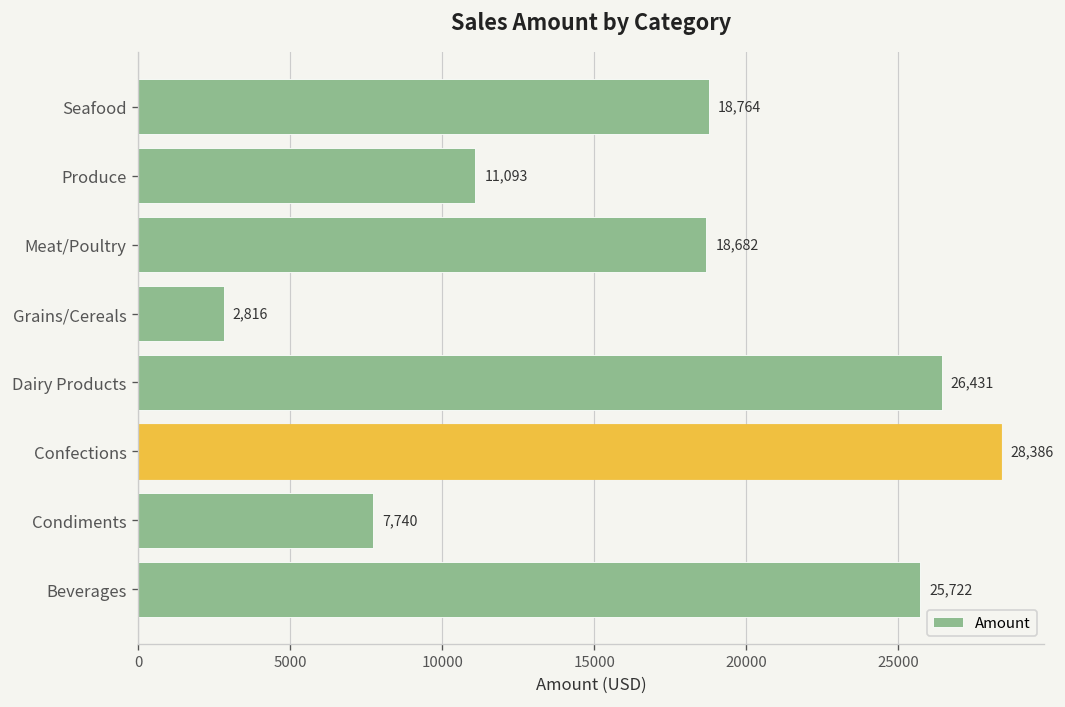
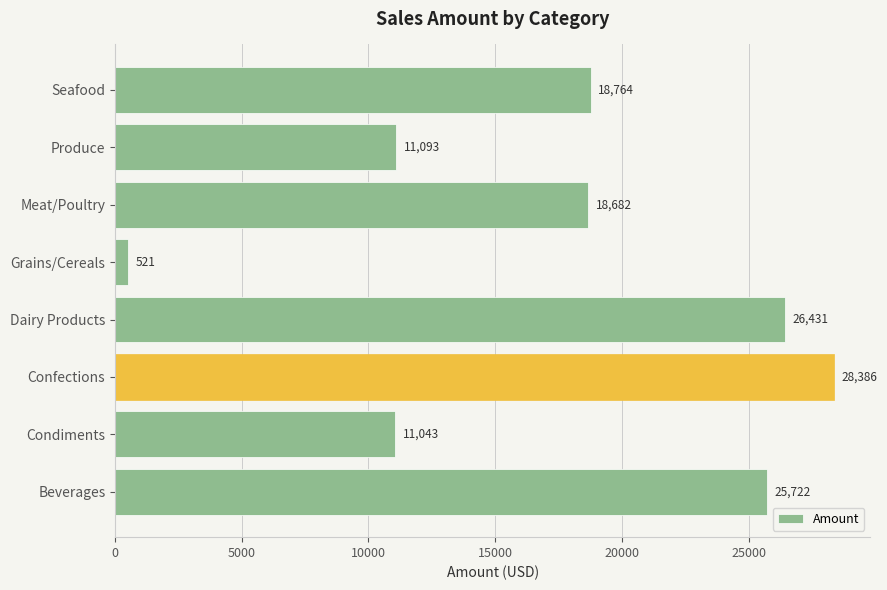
Grains/Cereals: 2,816 -> 521
Condiments: 7,740 -> 11,043
